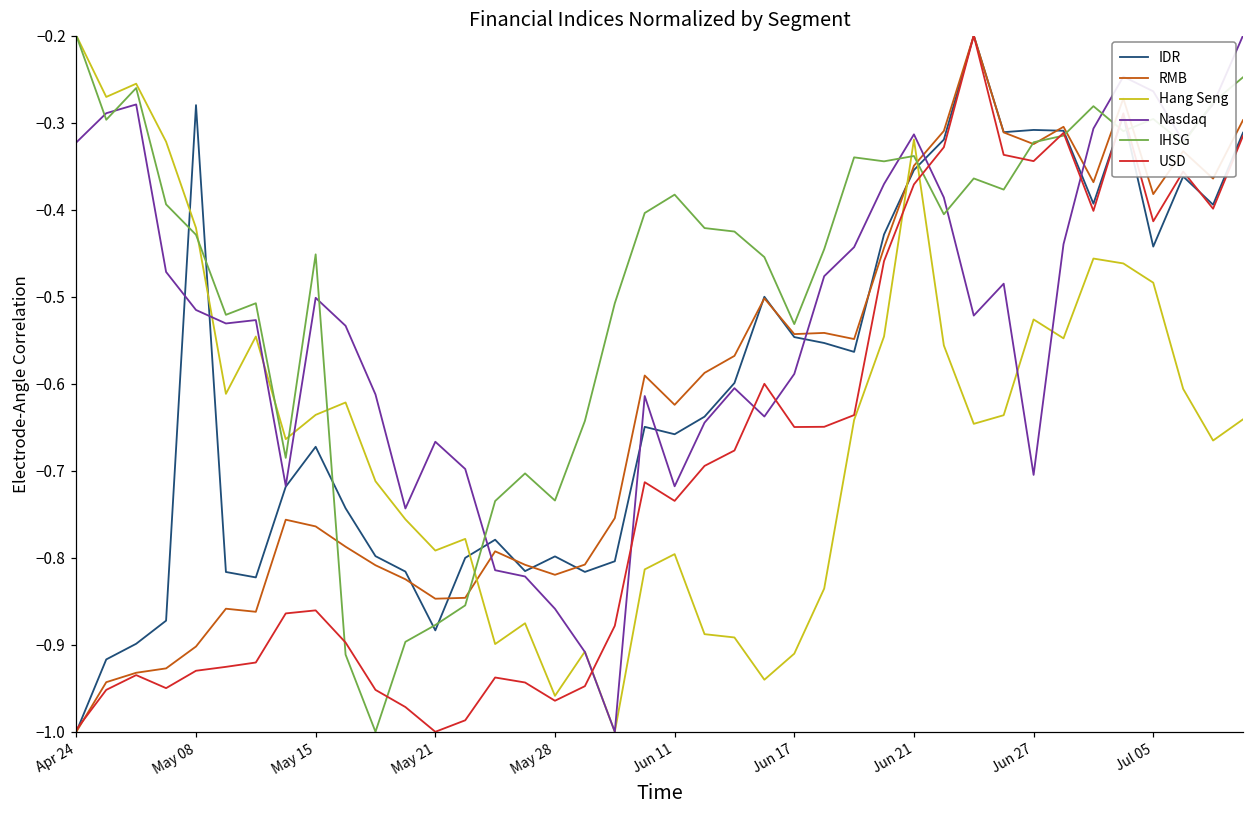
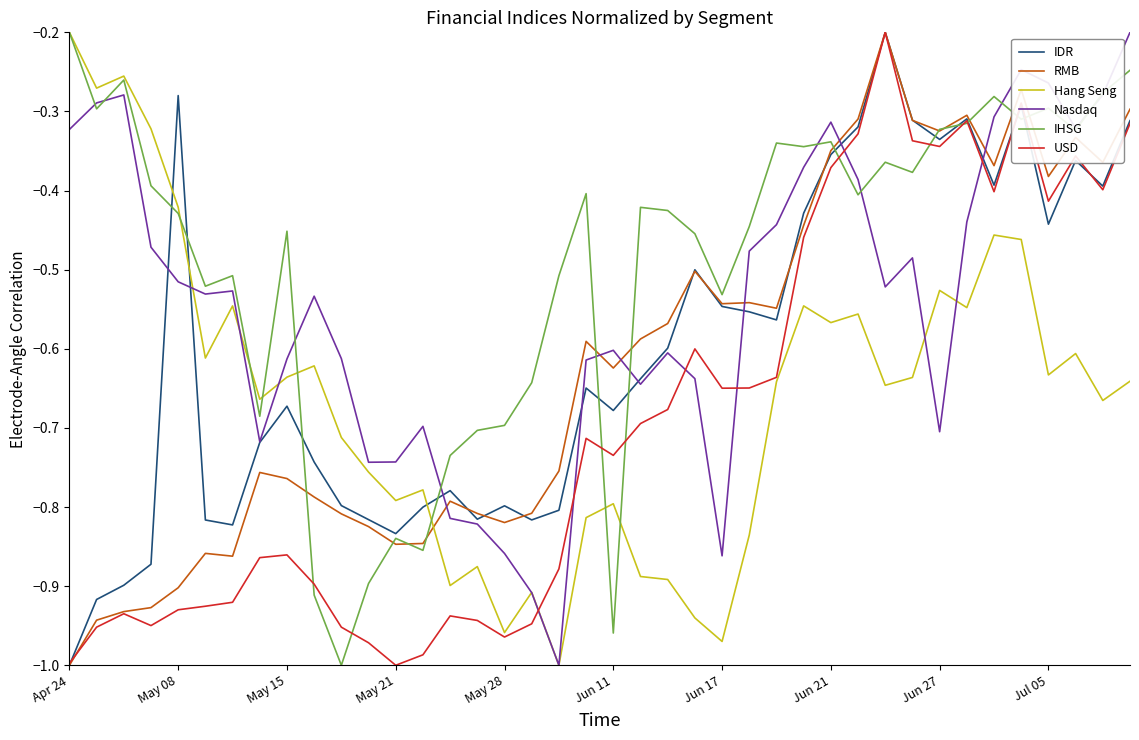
Nasdaq, May 15: -0.50 -> -0.61
IDR, May 21: -0.88 -> -0.83
Nasdaq, May 21: -0.67 -> -0.74
IHSG, May 21: -0.88 -> -0.84
IHSG, May 28: -0.73 -> -0.70
IDR, Jun 11: -0.66 -> -0.68
Nasdaq, Jun 11: -0.72 -> -0.60
IHSG, Jun 11: -0.38 -> -0.96
Hang Seng, Jun 17: -0.91 -> -0.97
Nasdaq, Jun 17: -0.59 -> -0.86
Hang Seng, Jun 21: -0.32 -> -0.57
IDR, Jun 27: -0.31 -> -0.34
Hang Seng, Jul 05: -0.48 -> -0.63
